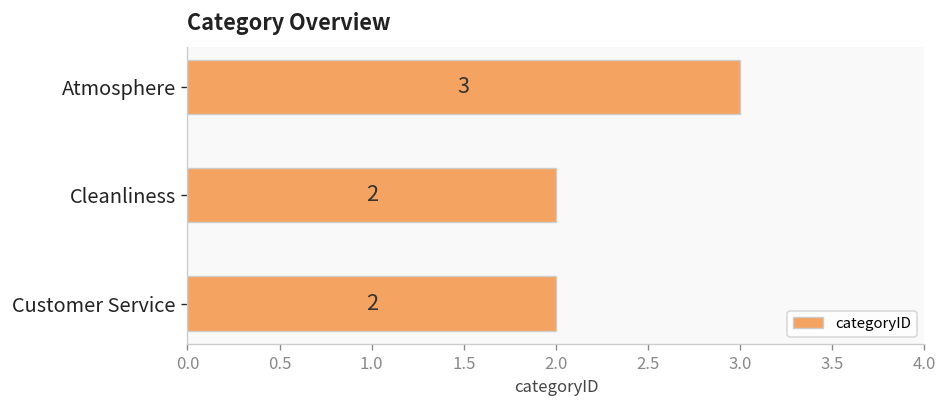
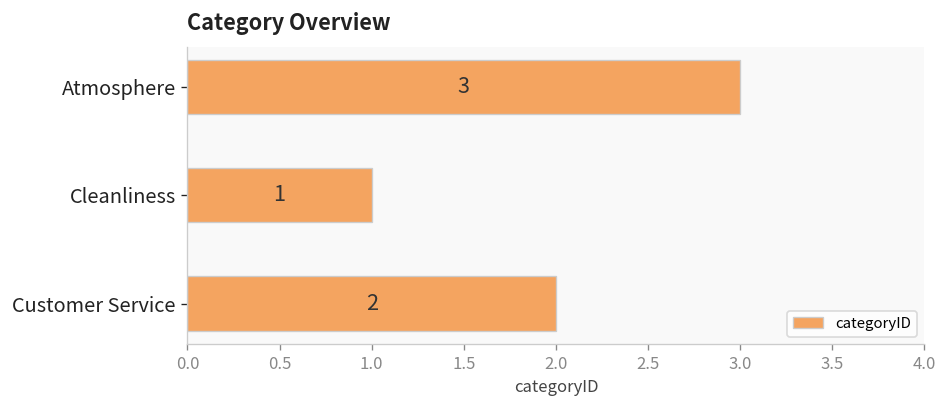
Cleanliness: 2 -> 1
